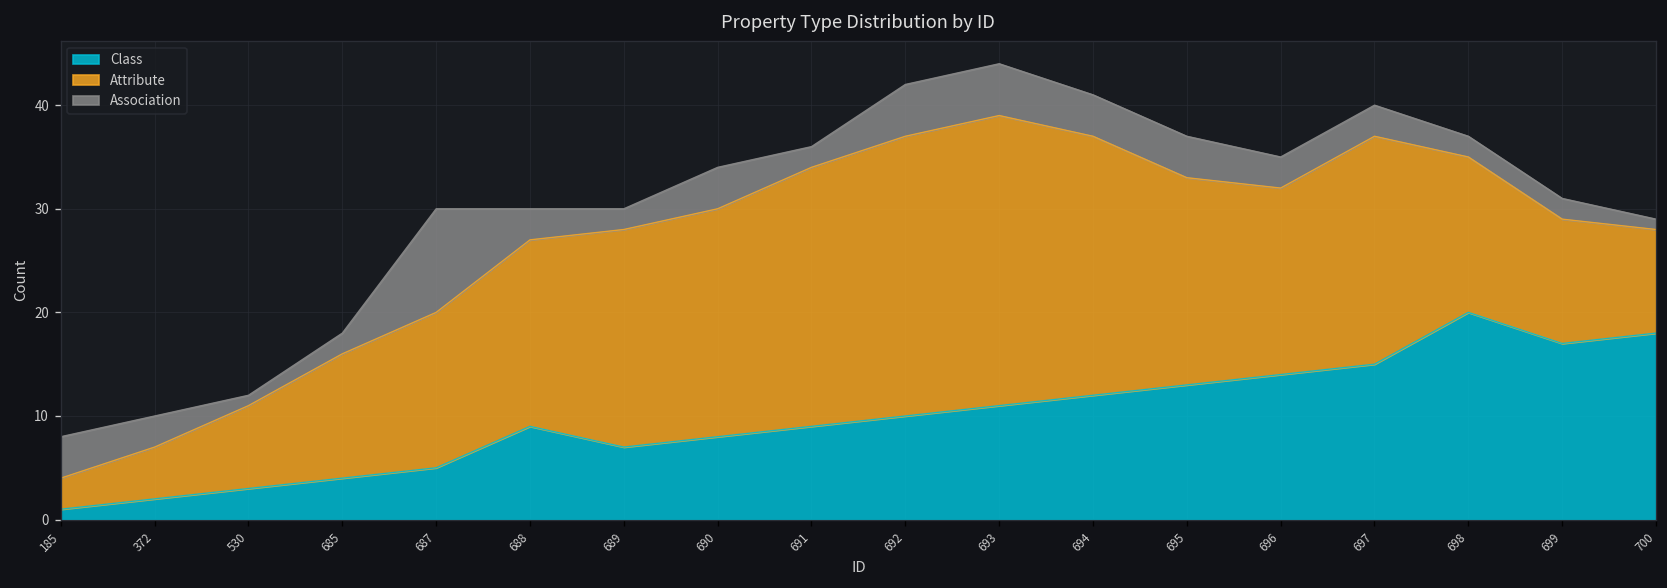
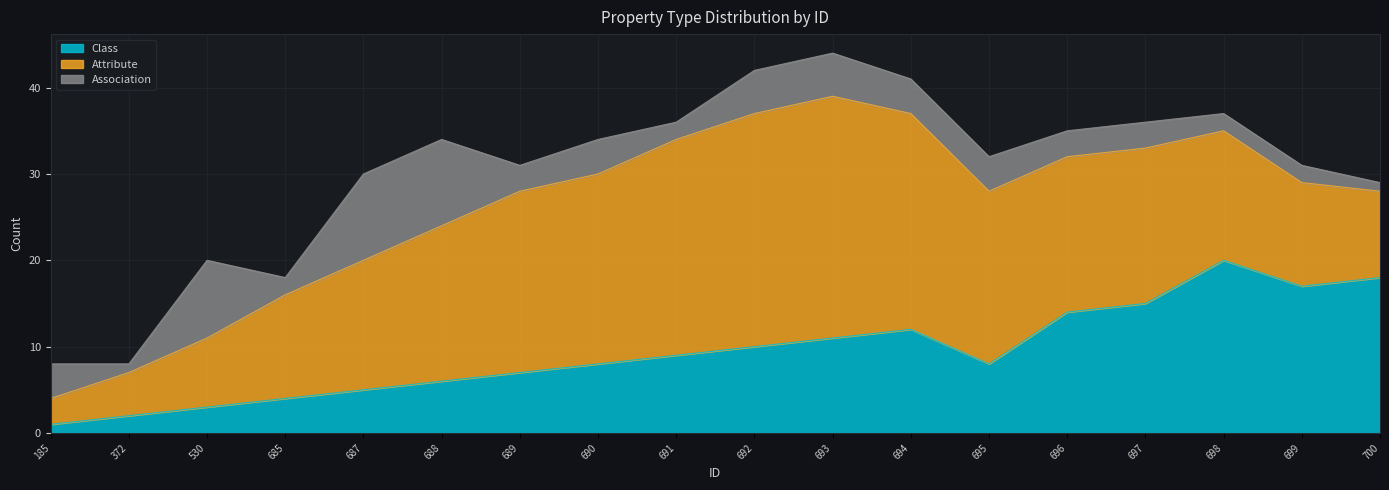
Association, 372: 3 -> 1
Association, 530: 1 -> 9
Class, 688: 9 -> 6
Association, 688: 3 -> 10
Association, 689: 2 -> 3
Class, 695: 13 -> 8
Attribute, 697: 22 -> 18
